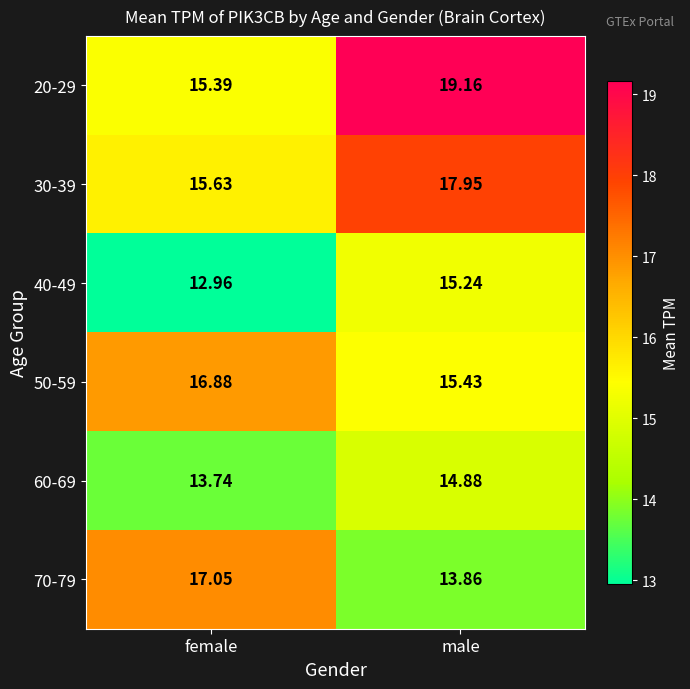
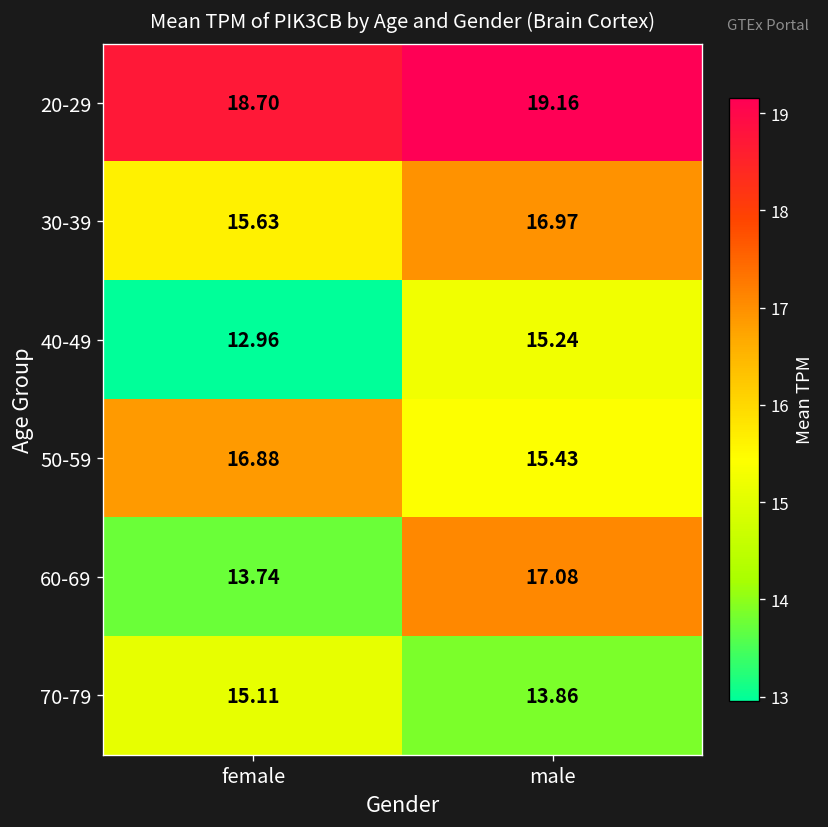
20-29, female: 15.39 -> 18.70
30-39, male: 17.95 -> 16.97
60-69, male: 14.88 -> 17.08
70-79, female: 17.05 -> 15.11
